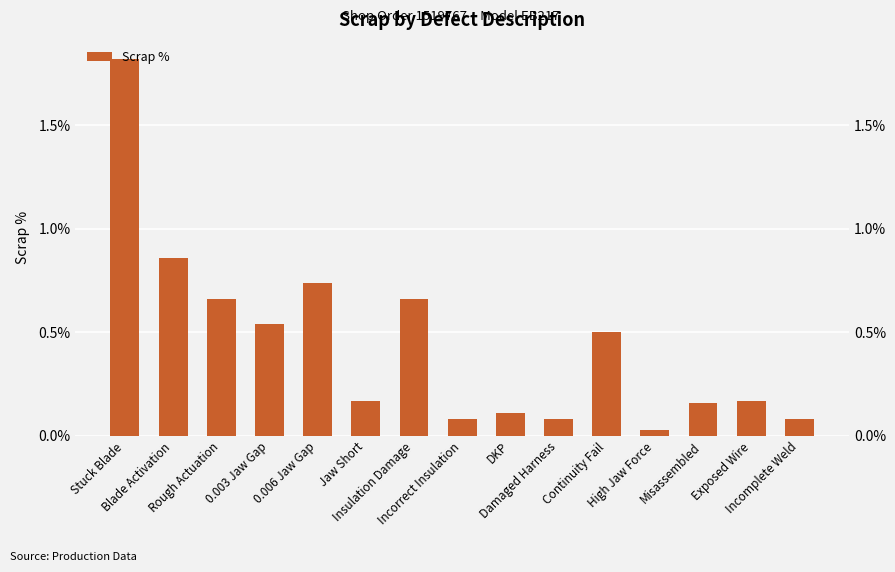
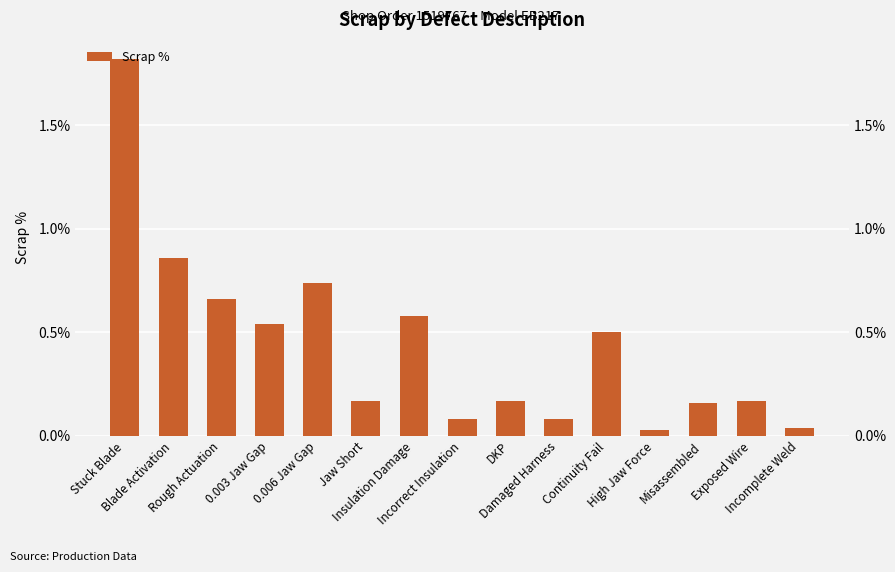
Insulation Damage: 0.66% -> 0.58%
DKP: 0.11% -> 0.17%
Incomplete Weld: 0.08% -> 0.04%
